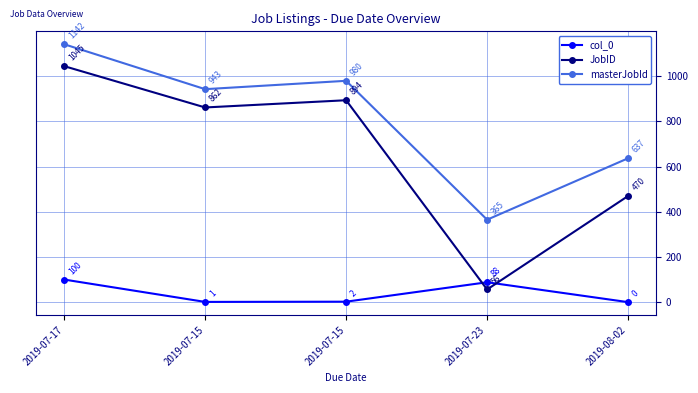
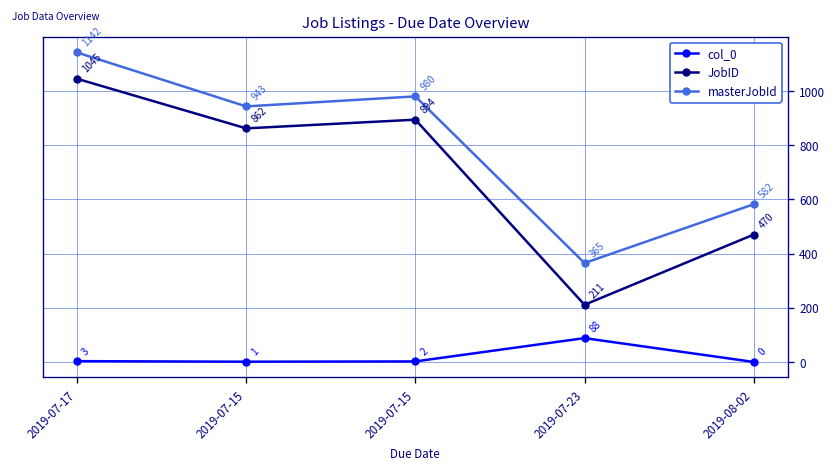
col_0, 2019-07-17: 100 -> 3
JobID, 2019-07-23: 56 -> 211
masterJobId, 2019-08-02: 637 -> 582
